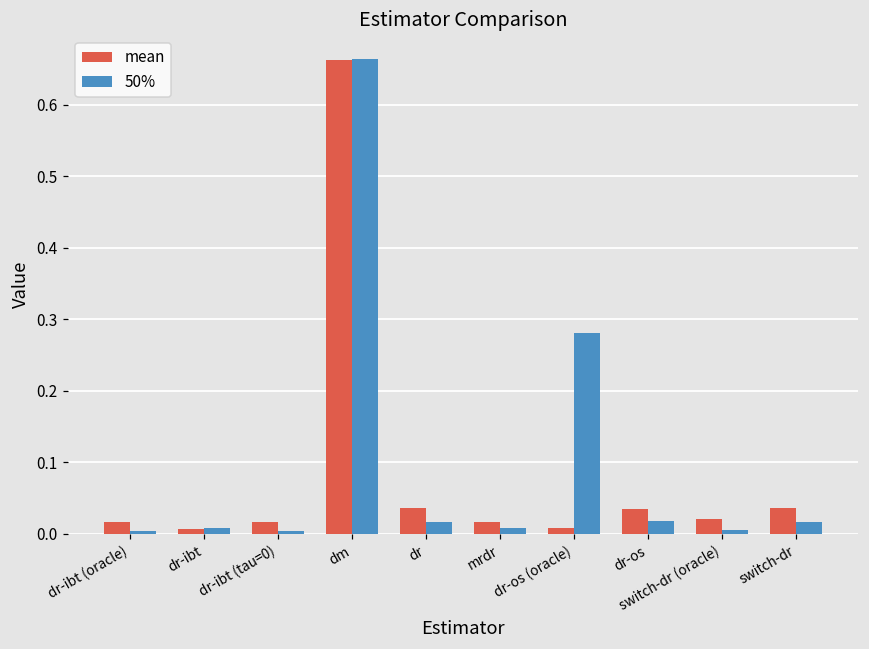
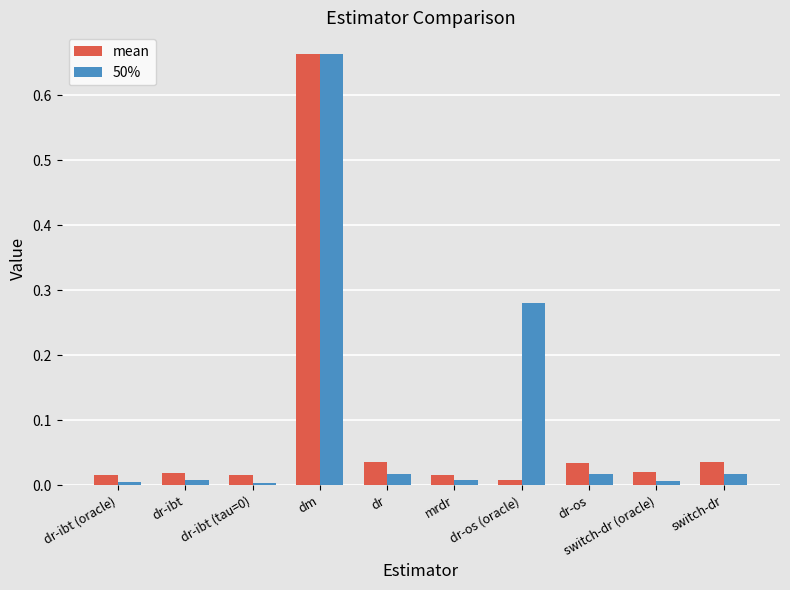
mean, dr-ibt: 0.01 -> 0.02
